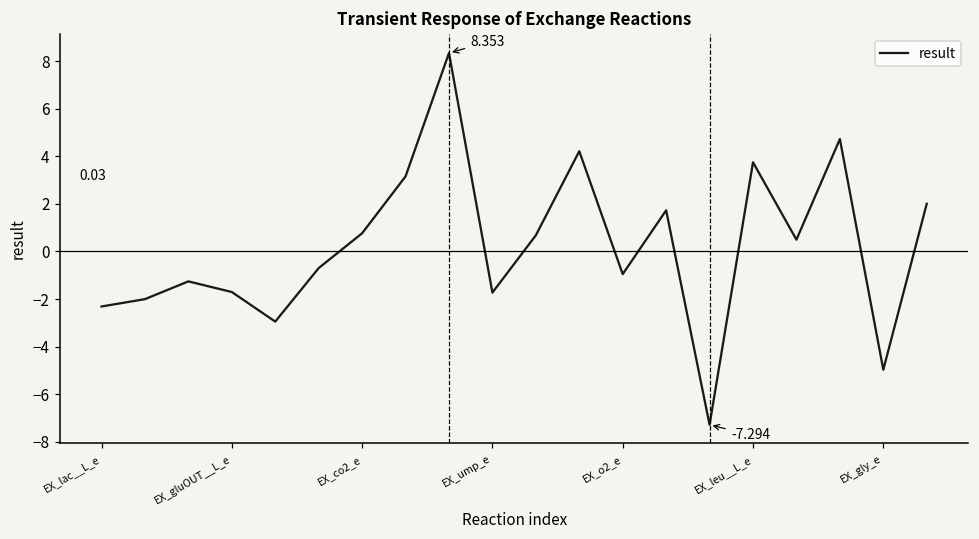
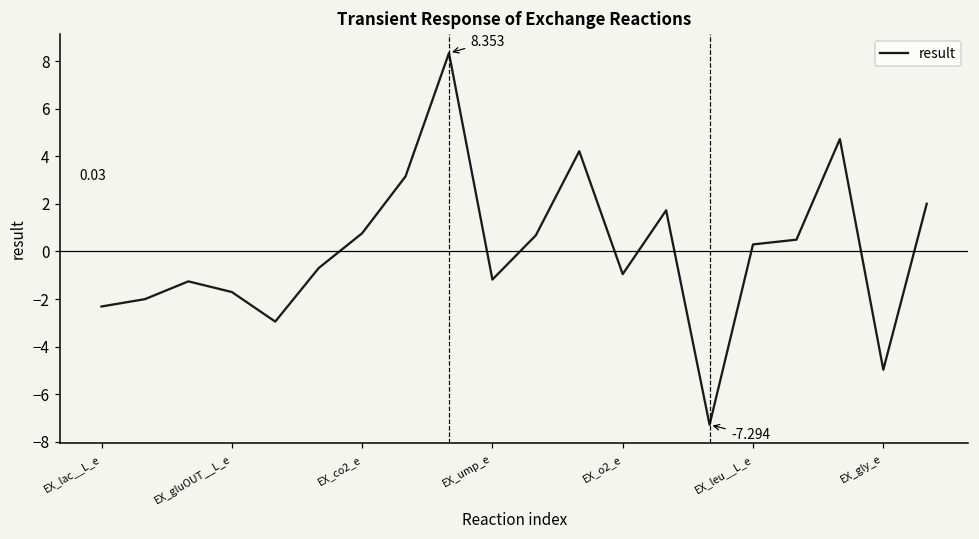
EX_ump_e: -1.7 -> -1.2
EX_leu__L_e: 3.8 -> 0.3
